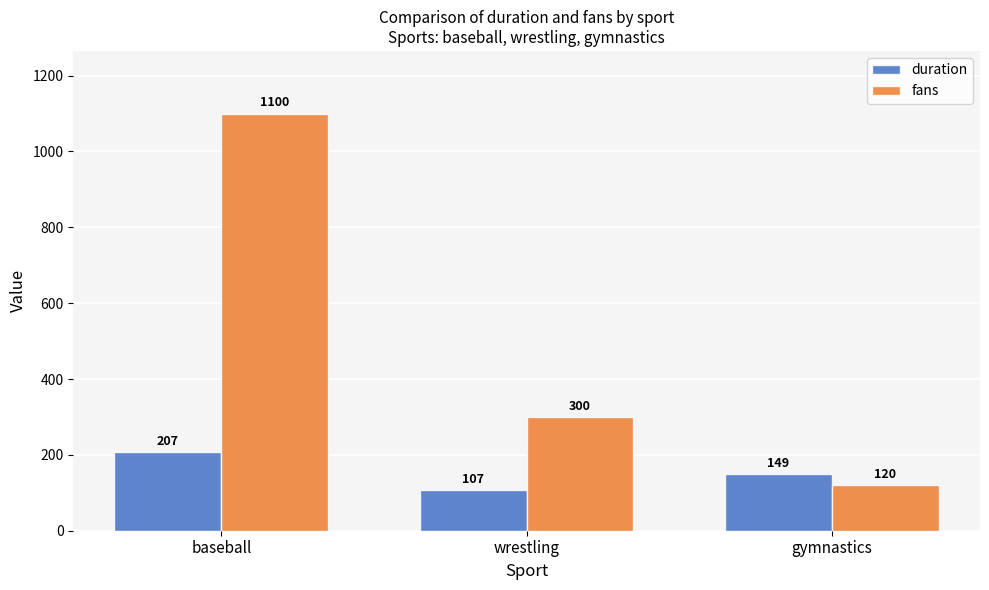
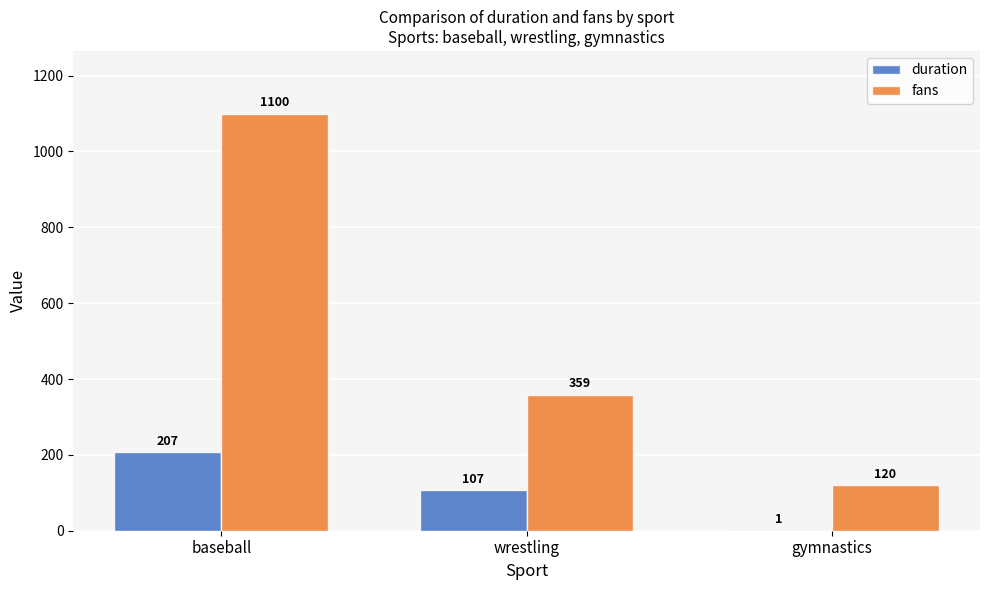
fans, wrestling: 300 -> 359
duration, gymnastics: 149 -> 1
